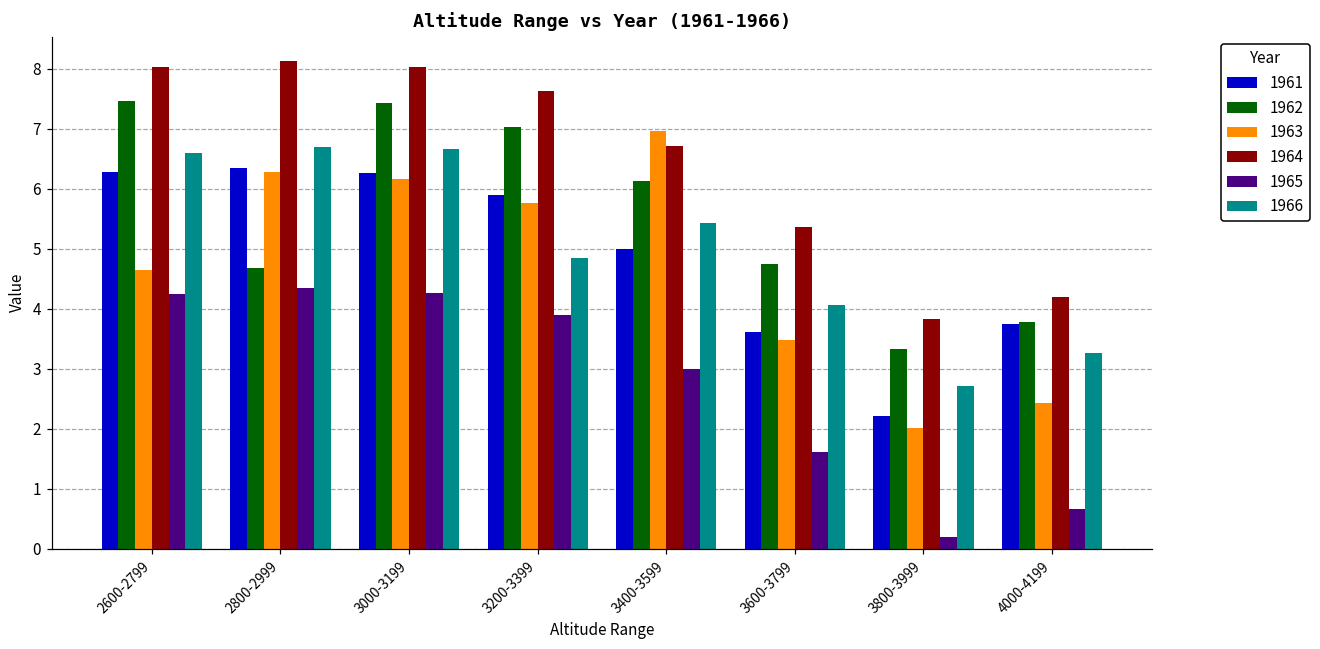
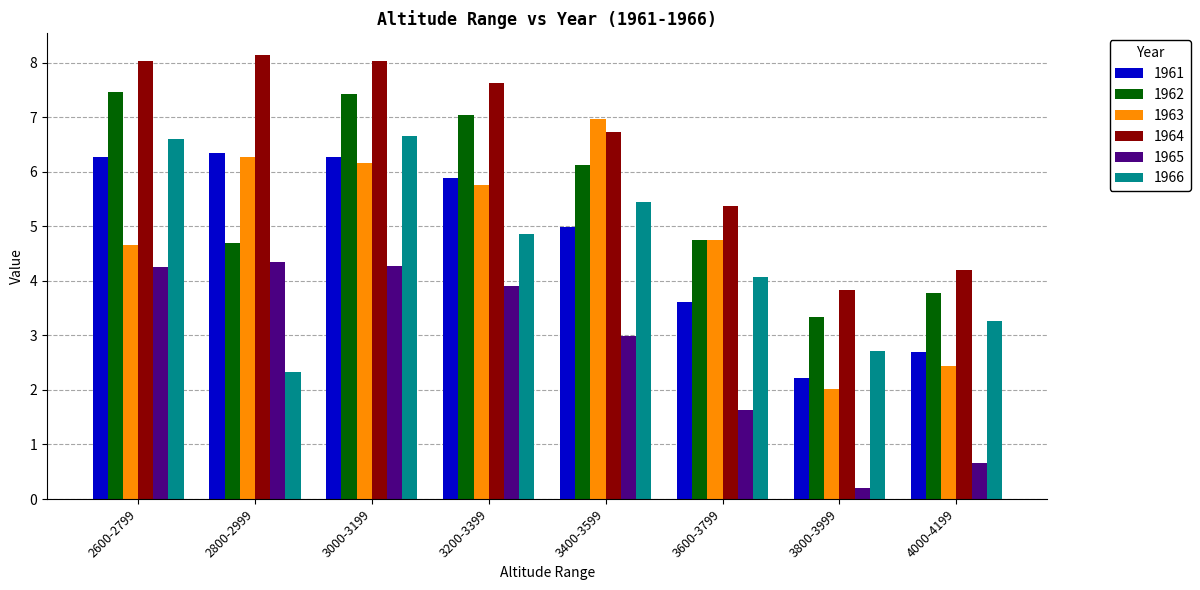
1966, 2800-2999: 6.7 -> 2.3
1963, 3600-3799: 3.5 -> 4.8
1961, 4000-4199: 3.7 -> 2.7
